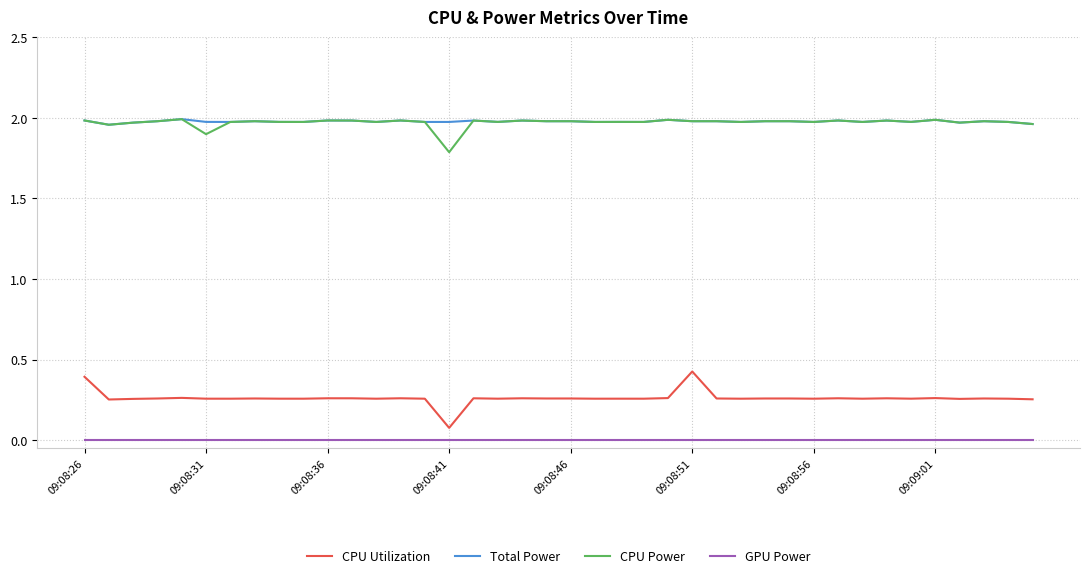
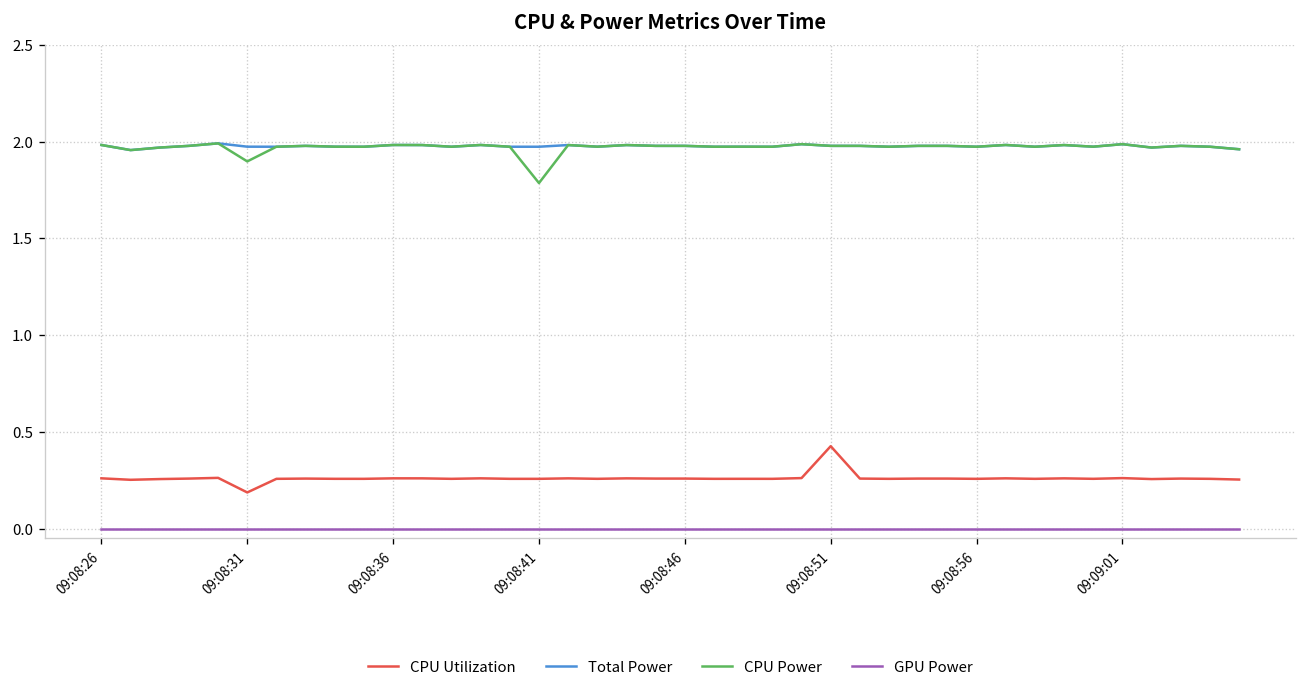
CPU Utilization, 09:08:26: 0.39 -> 0.26
CPU Utilization, 09:08:31: 0.26 -> 0.19
CPU Utilization, 09:08:41: 0.08 -> 0.26
